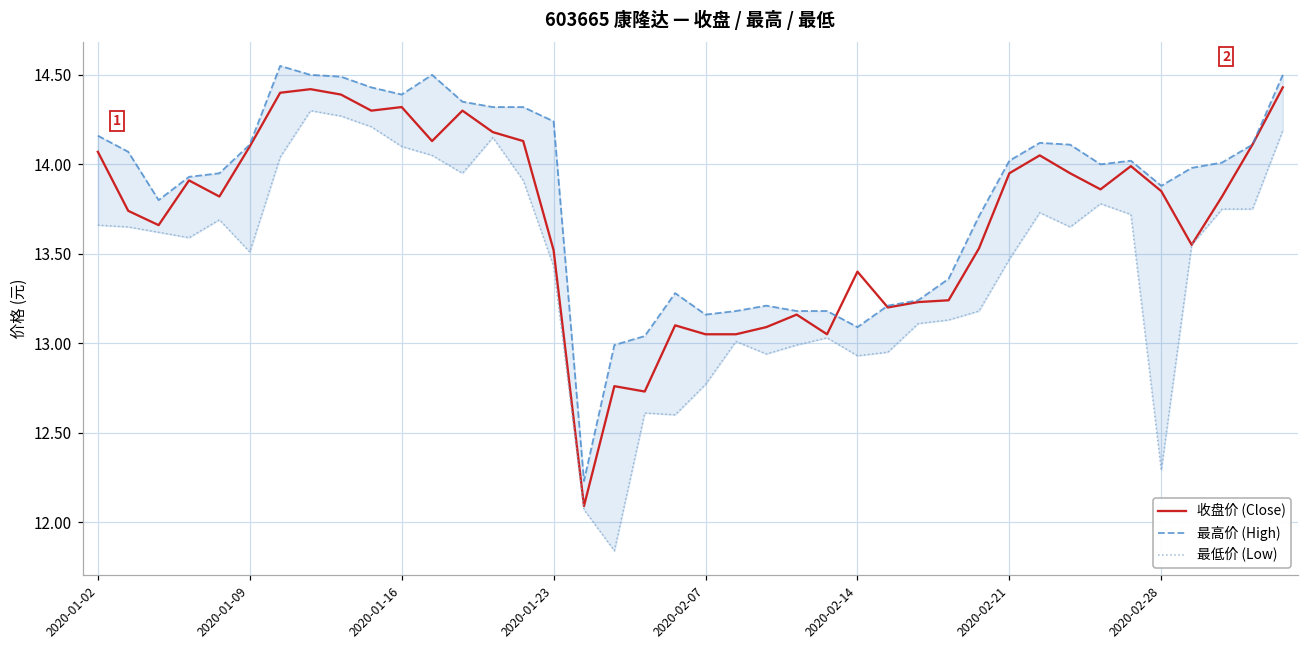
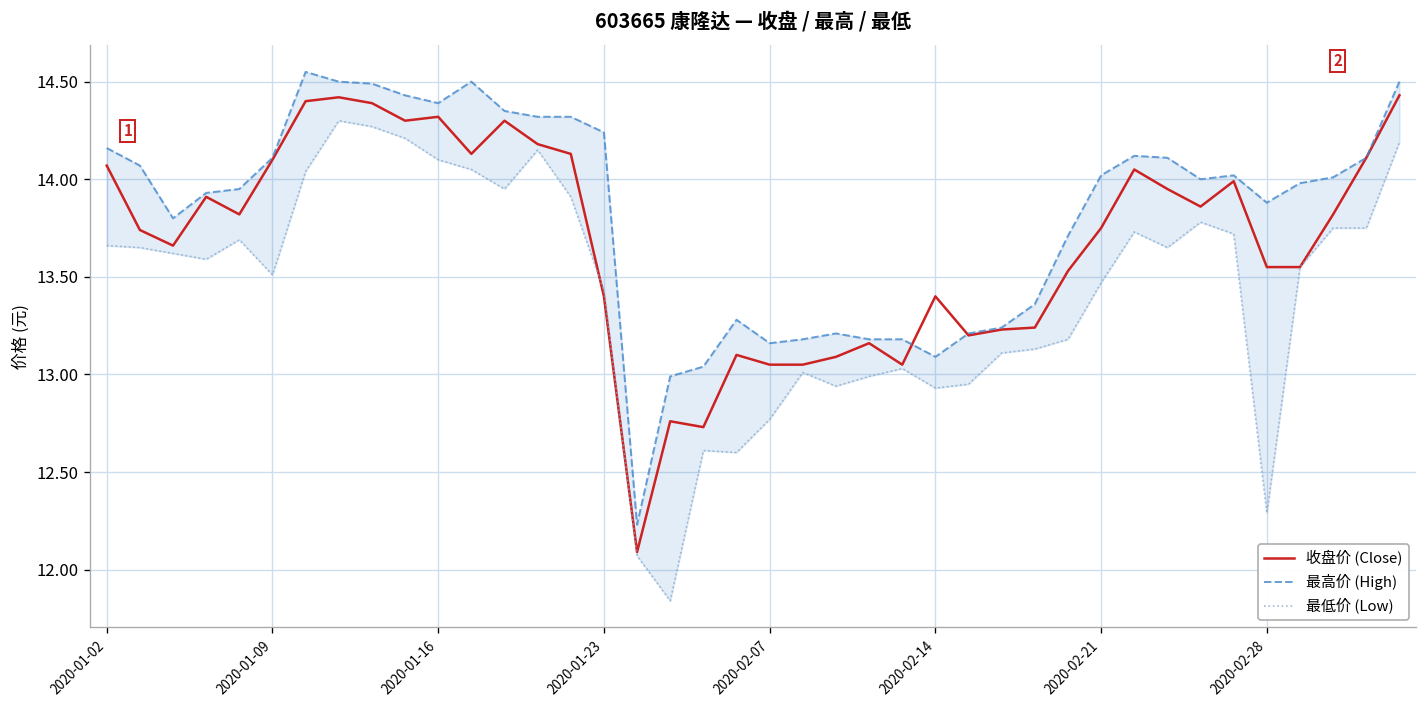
收盘价 (Close), 2020-01-23: 13.52 -> 13.40
收盘价 (Close), 2020-02-21: 13.95 -> 13.75
收盘价 (Close), 2020-02-28: 13.85 -> 13.55
